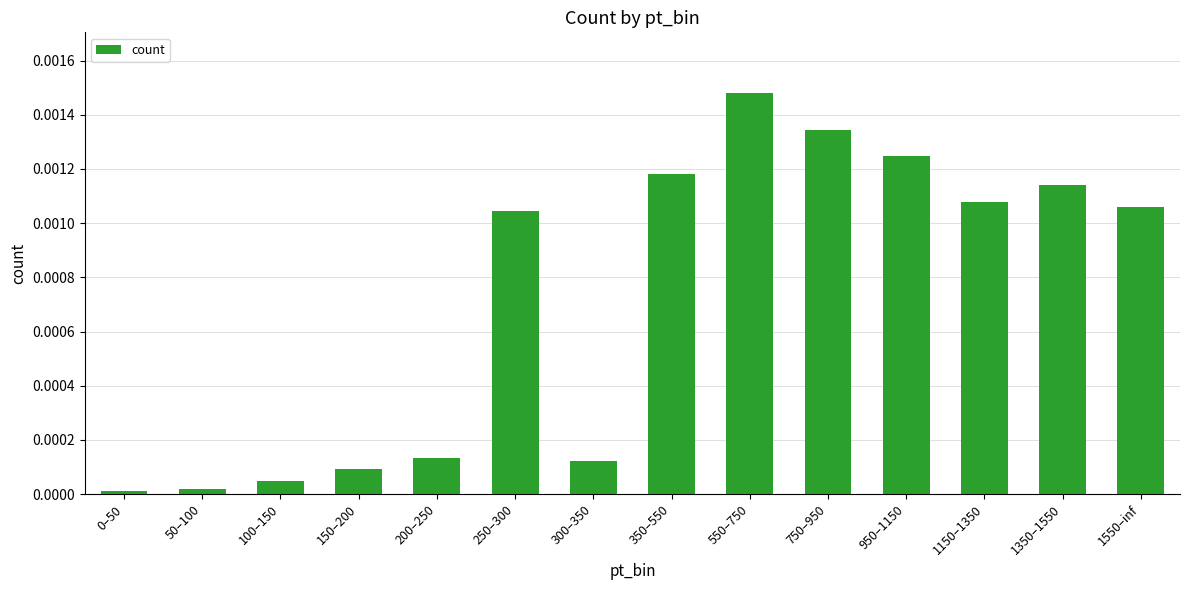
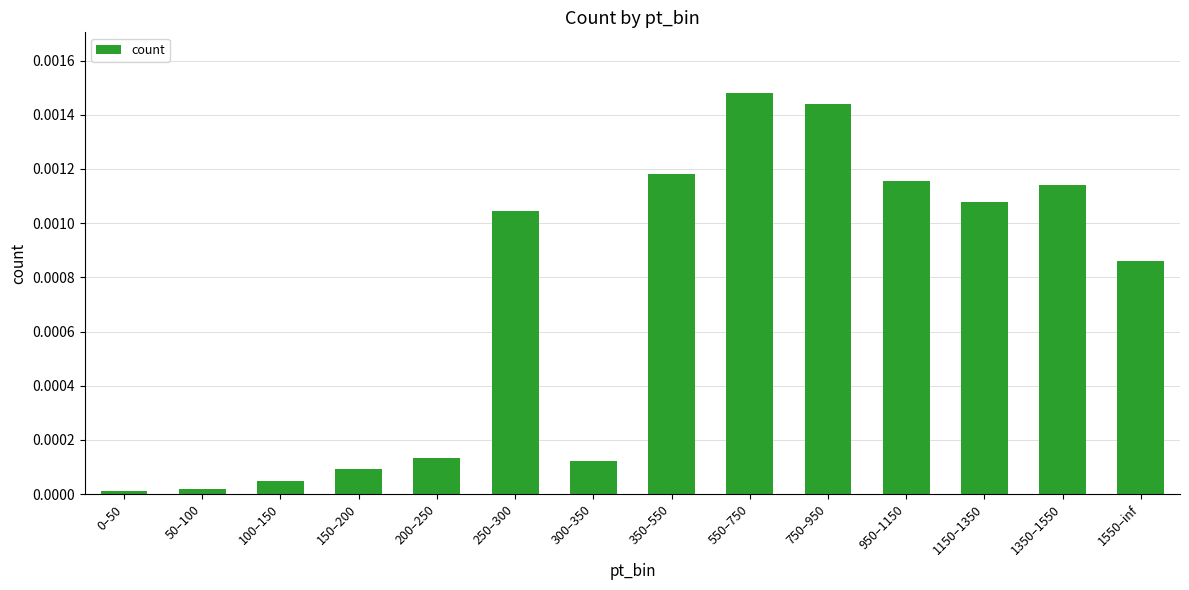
750–950: 0.00135 -> 0.00144
950–1150: 0.00125 -> 0.00115
1550–inf: 0.00106 -> 0.00086
